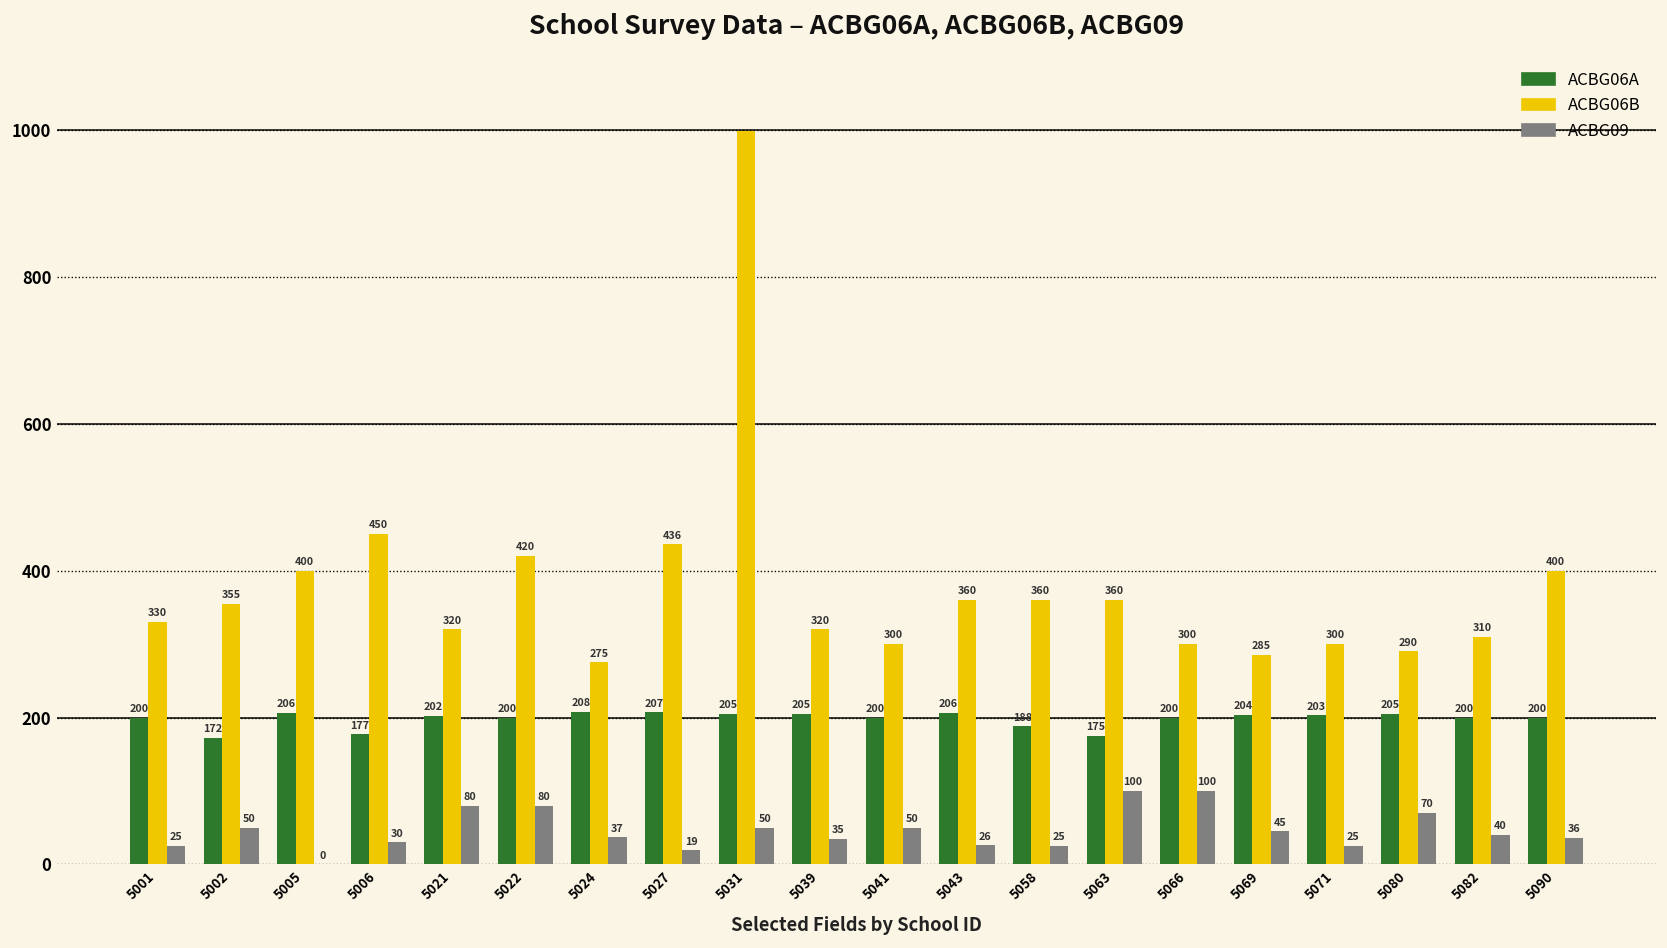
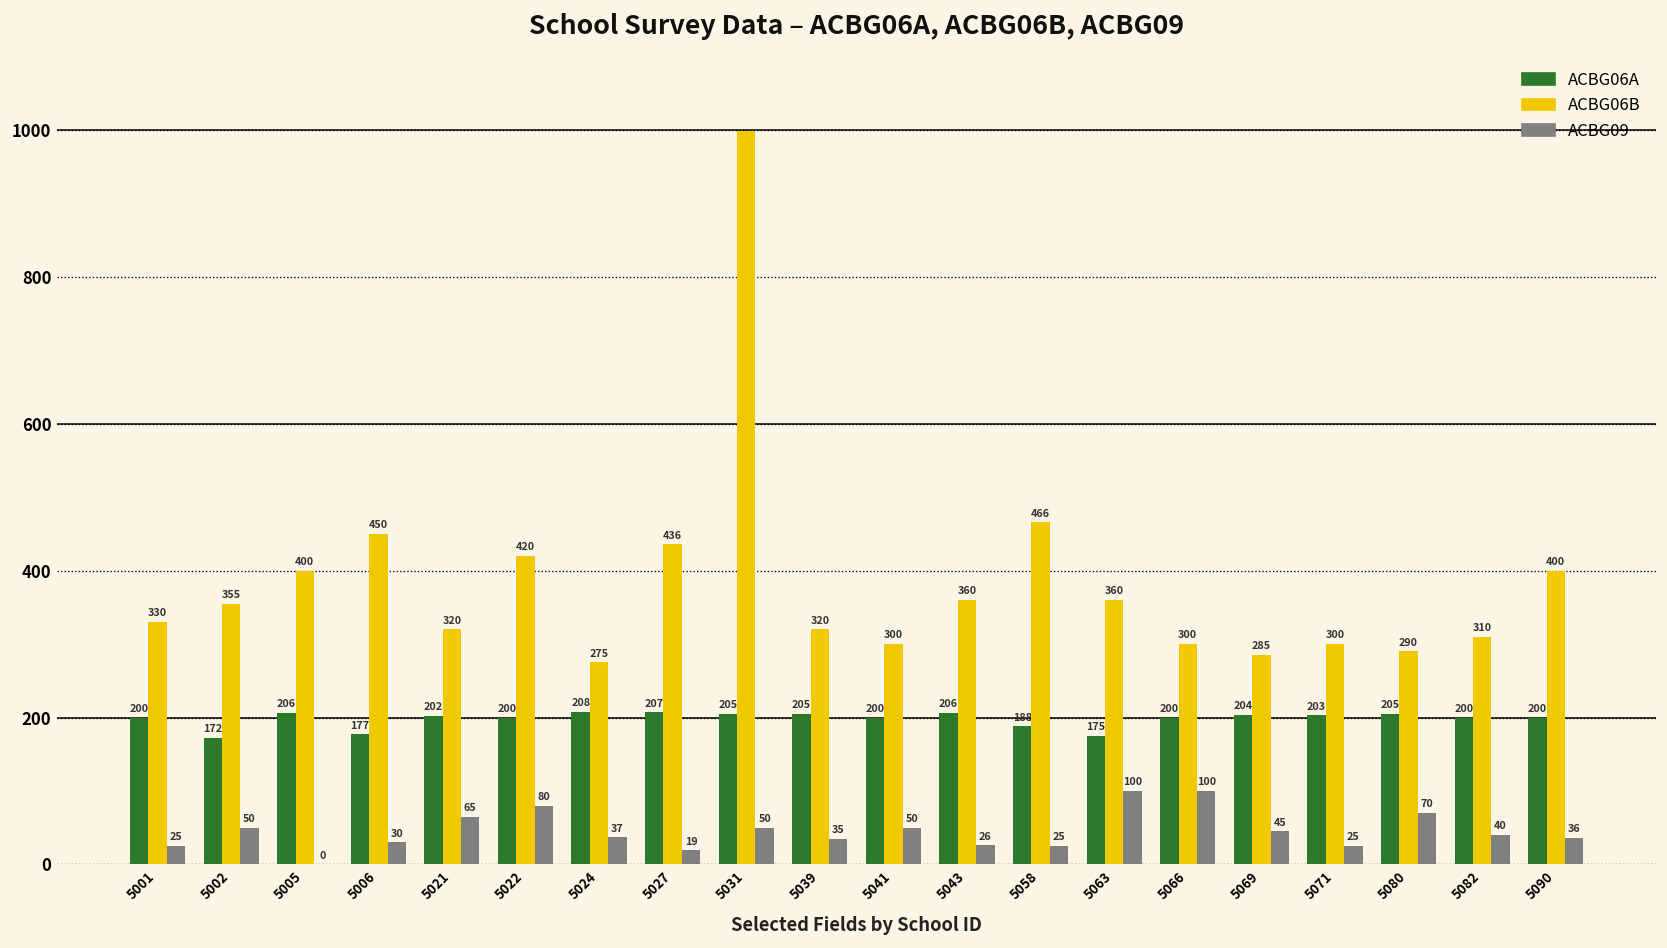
ACBG09, 5021: 80 -> 65
ACBG06B, 5058: 360 -> 466
